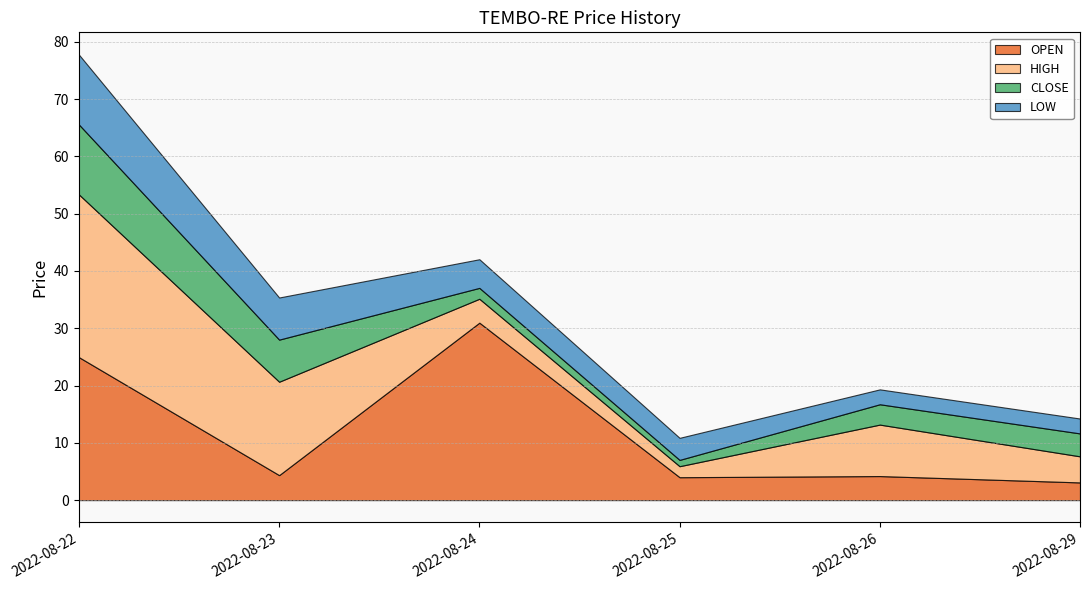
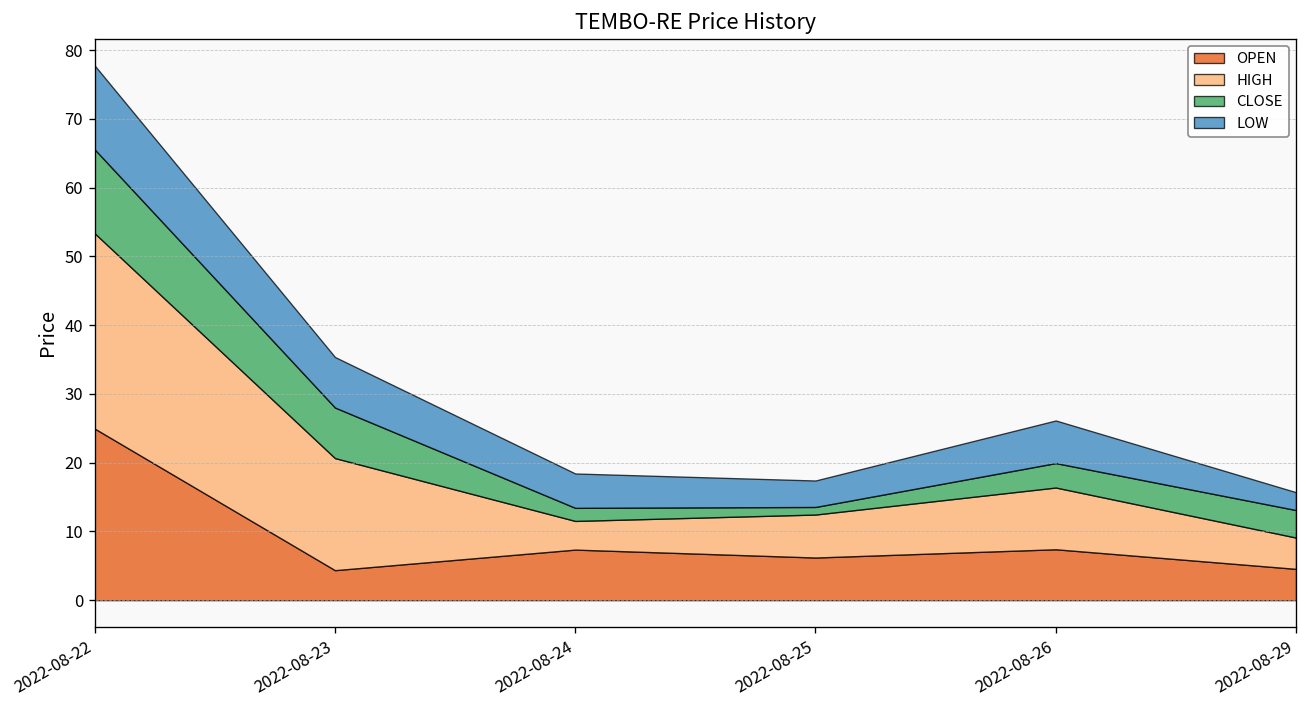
OPEN, 2022-08-24: 31 -> 7
OPEN, 2022-08-25: 4 -> 6
HIGH, 2022-08-25: 2 -> 6
OPEN, 2022-08-26: 4 -> 7
LOW, 2022-08-26: 3 -> 6
OPEN, 2022-08-29: 3 -> 5
